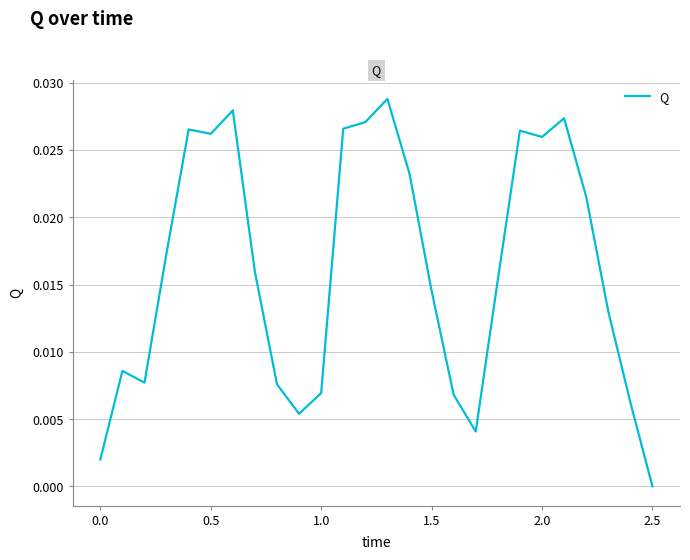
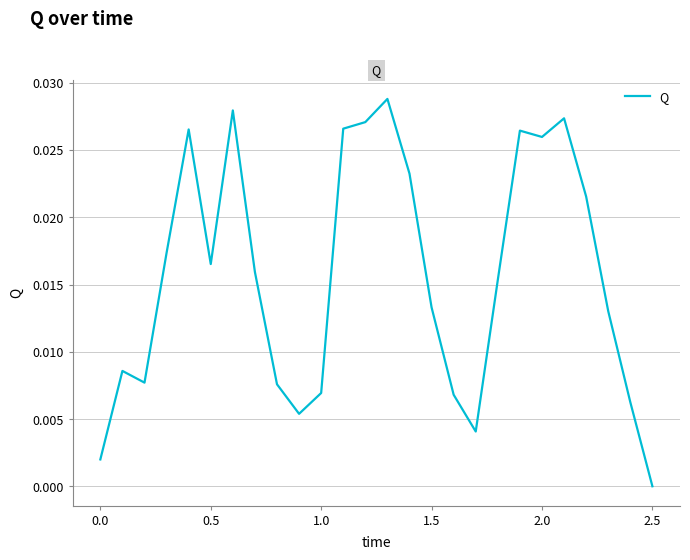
0.5: 0.0262 -> 0.0165
1.5: 0.0145 -> 0.0133
